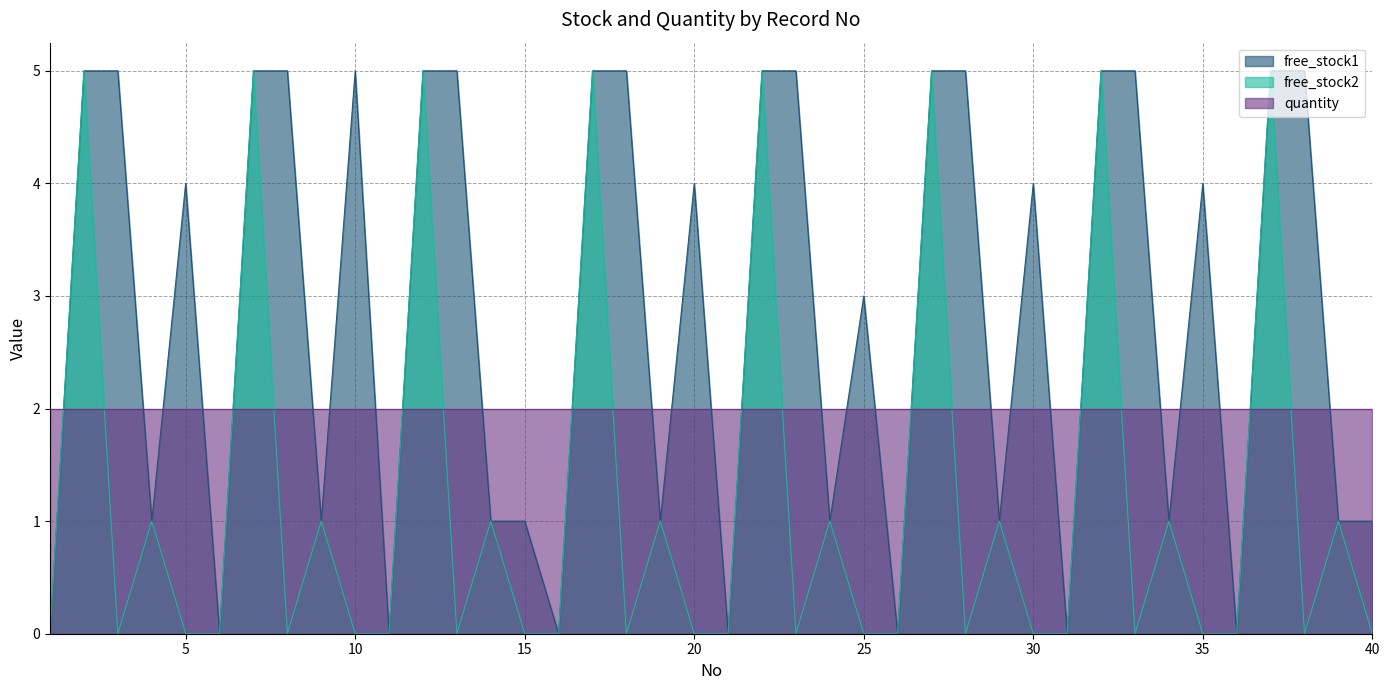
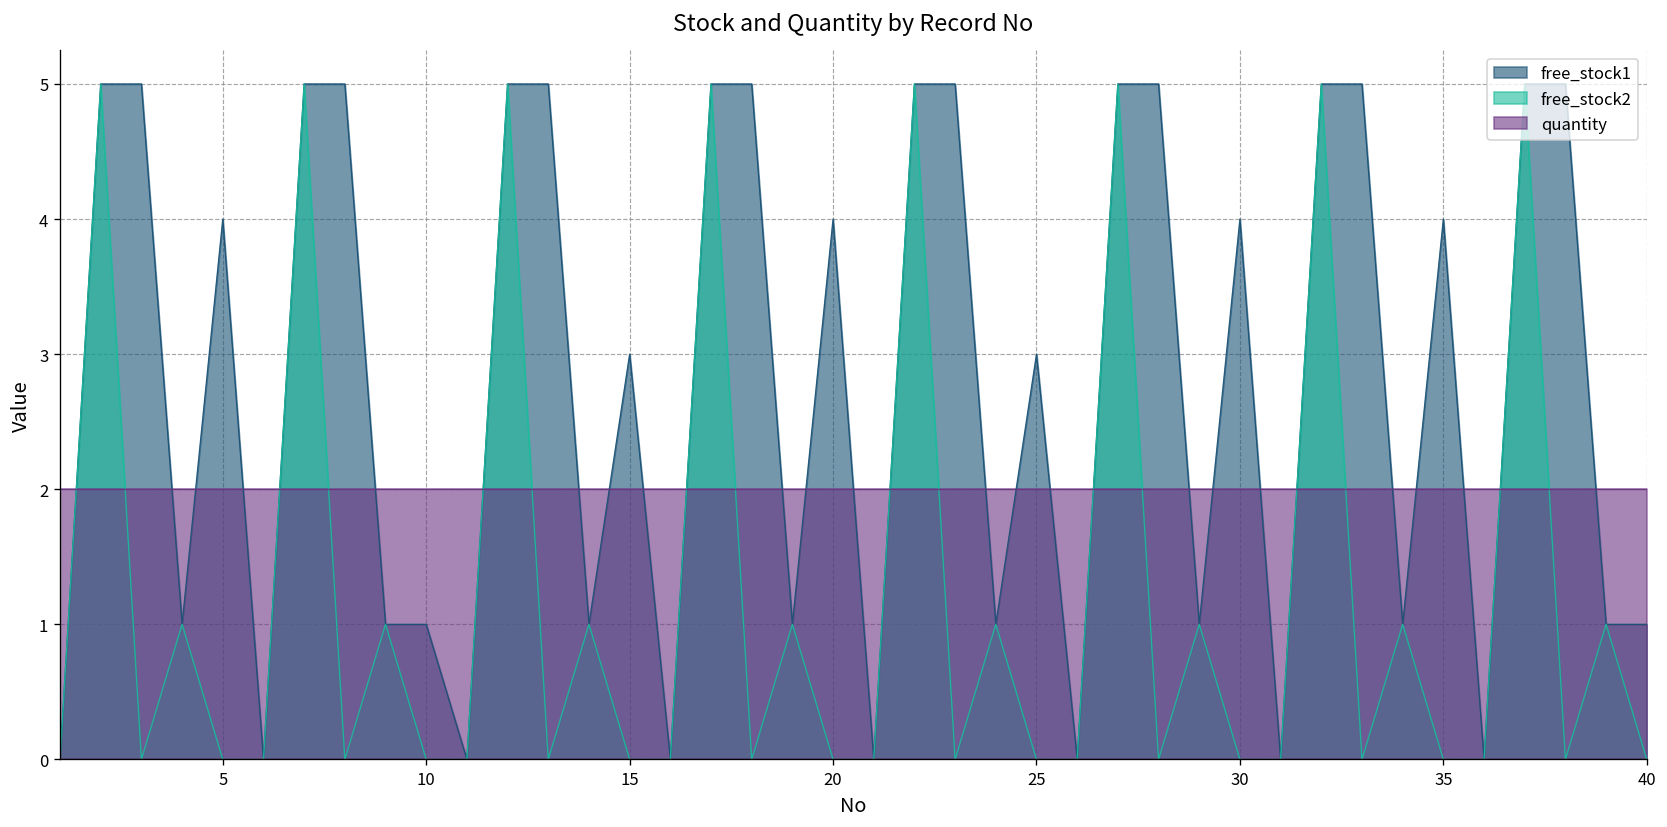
free_stock1, 10: 5 -> 1
free_stock1, 15: 1 -> 3
